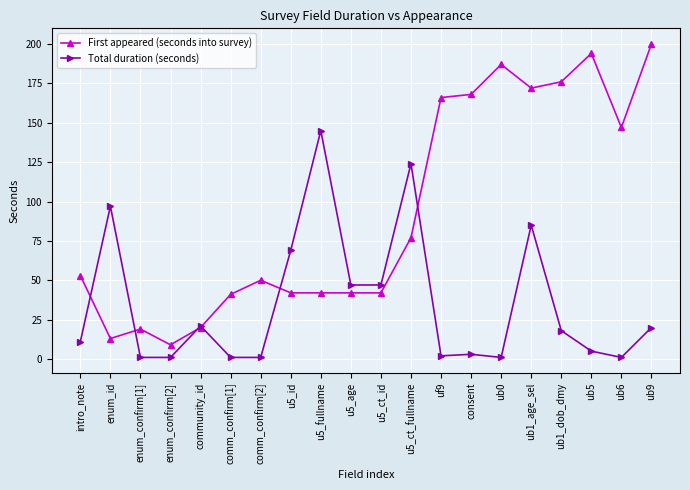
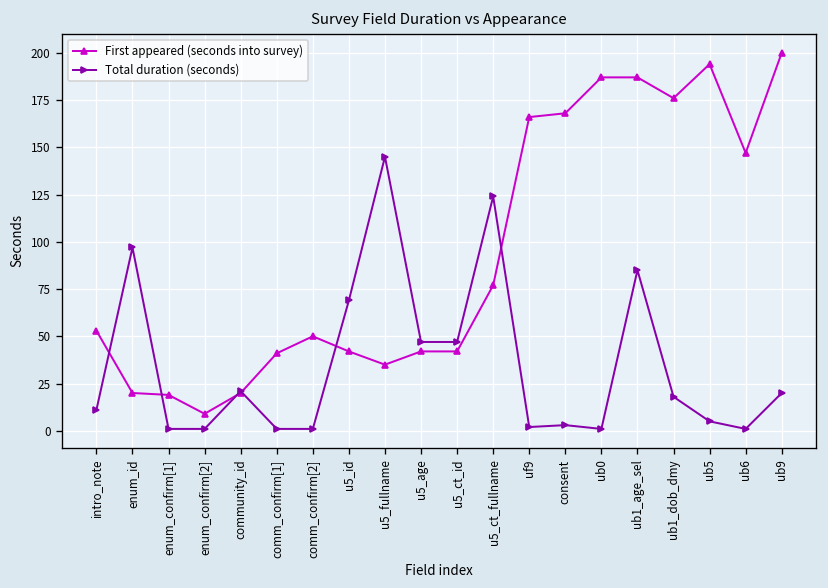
First appeared (seconds into survey), enum_id: 13 -> 20
First appeared (seconds into survey), u5_fullname: 42 -> 35
First appeared (seconds into survey), ub1_age_sel: 172 -> 187
